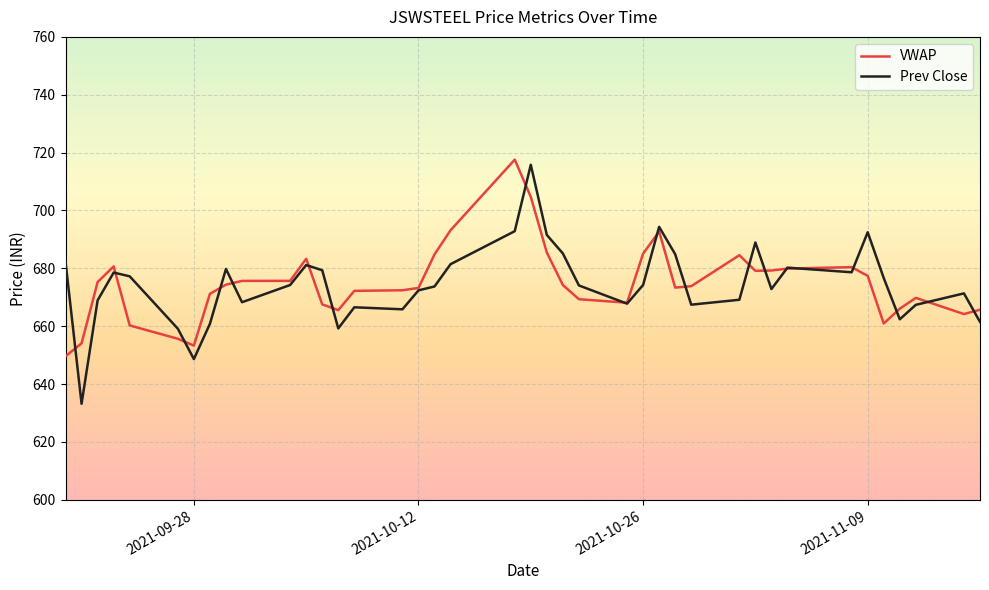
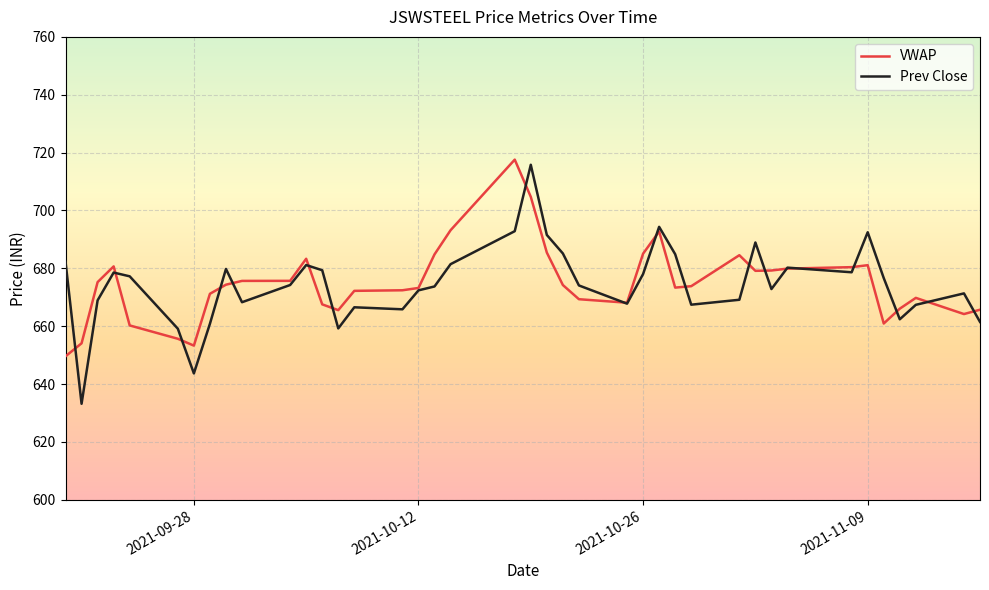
Prev Close, 2021-09-28: 649 -> 644
Prev Close, 2021-10-26: 674 -> 678
VWAP, 2021-11-09: 677 -> 681
